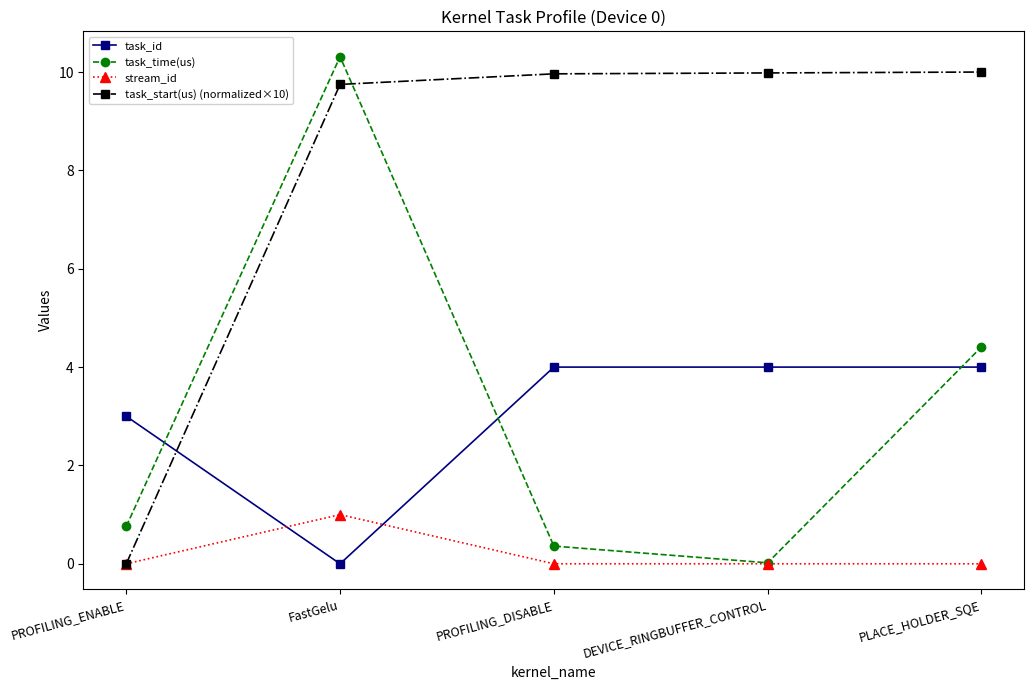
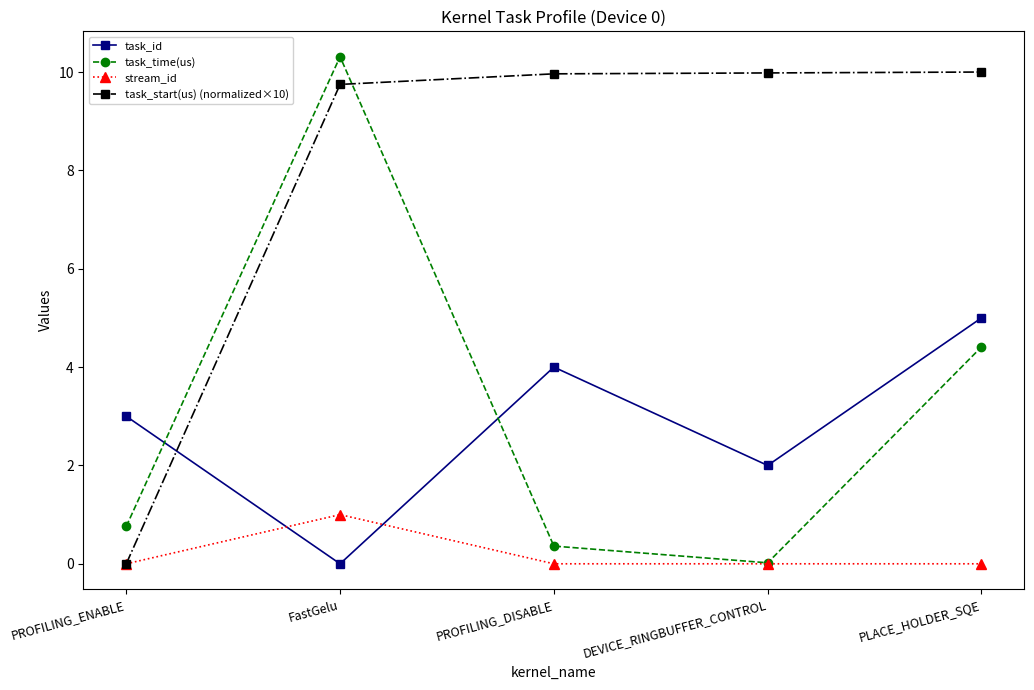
task_id, DEVICE_RINGBUFFER_CONTROL: 4 -> 2
task_id, PLACE_HOLDER_SQE: 4 -> 5
